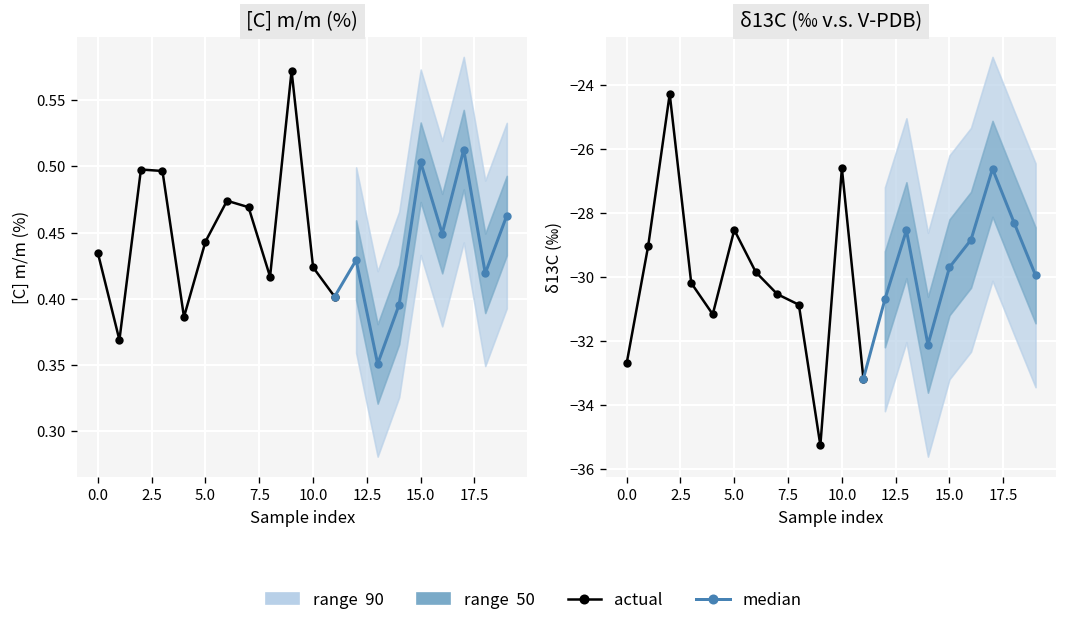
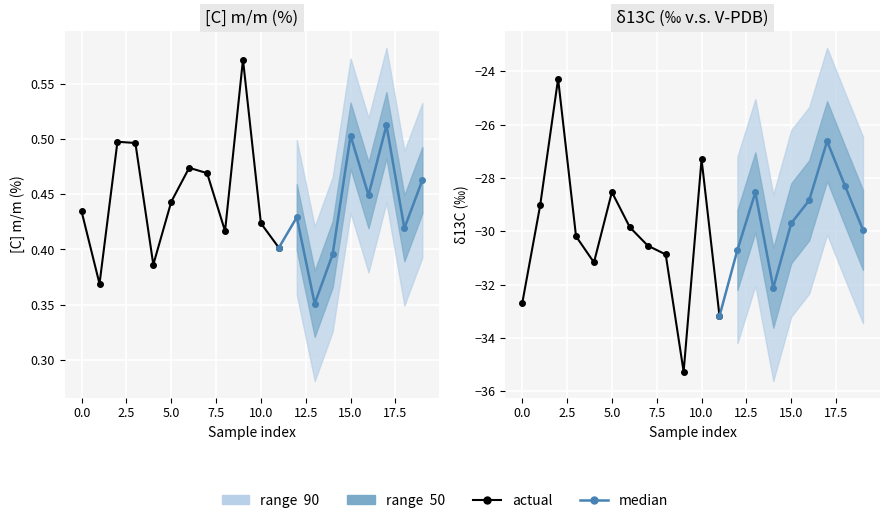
δ13C (‰ v.s. V-PDB), actual, 10.0: -26.6 -> -27.3
